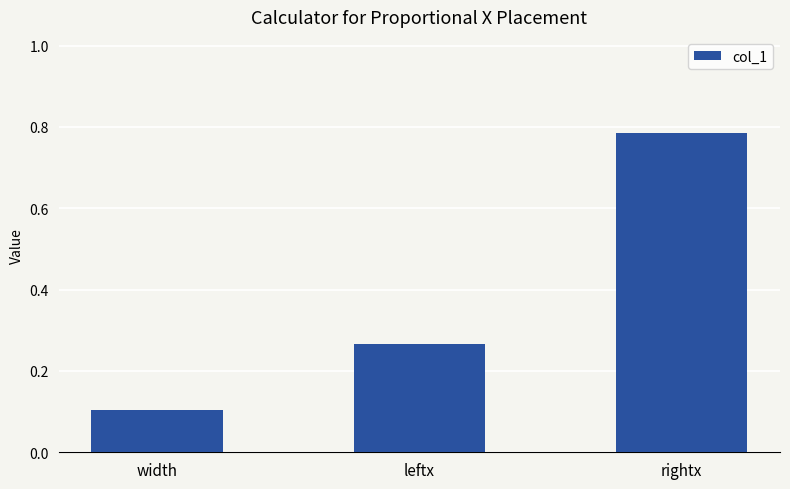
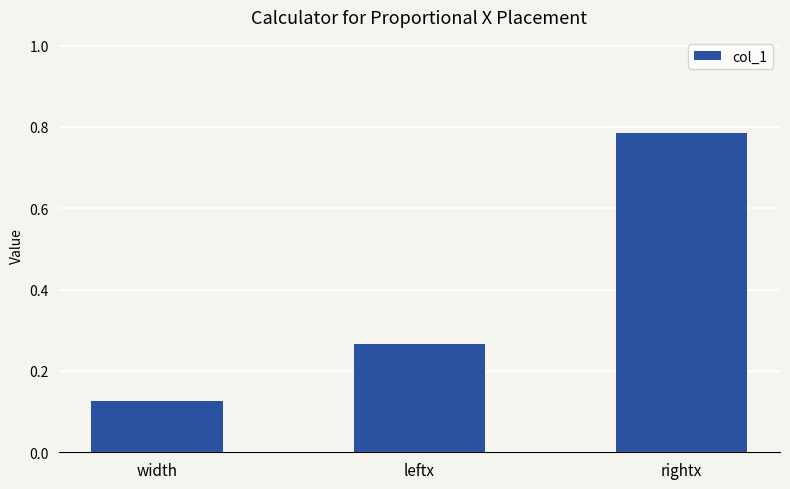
width: 0.10 -> 0.13
